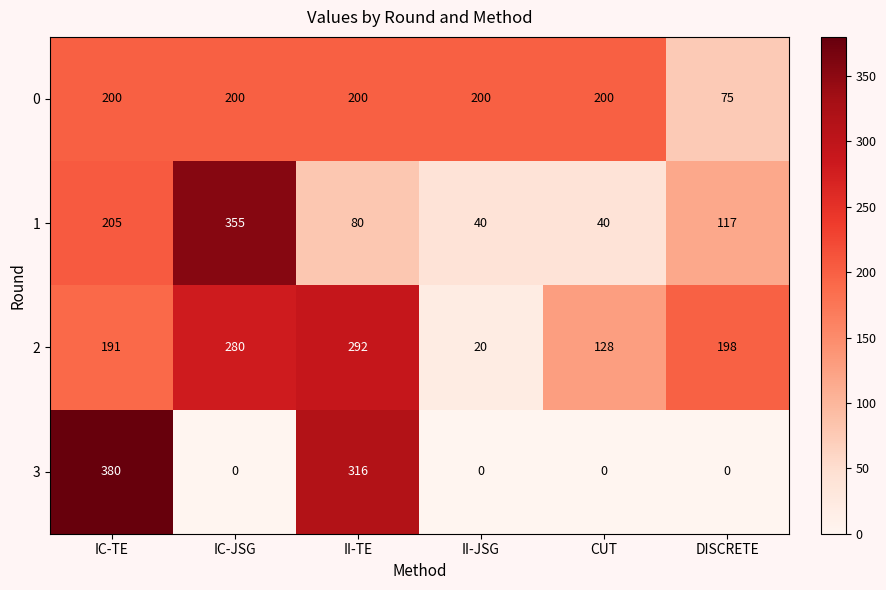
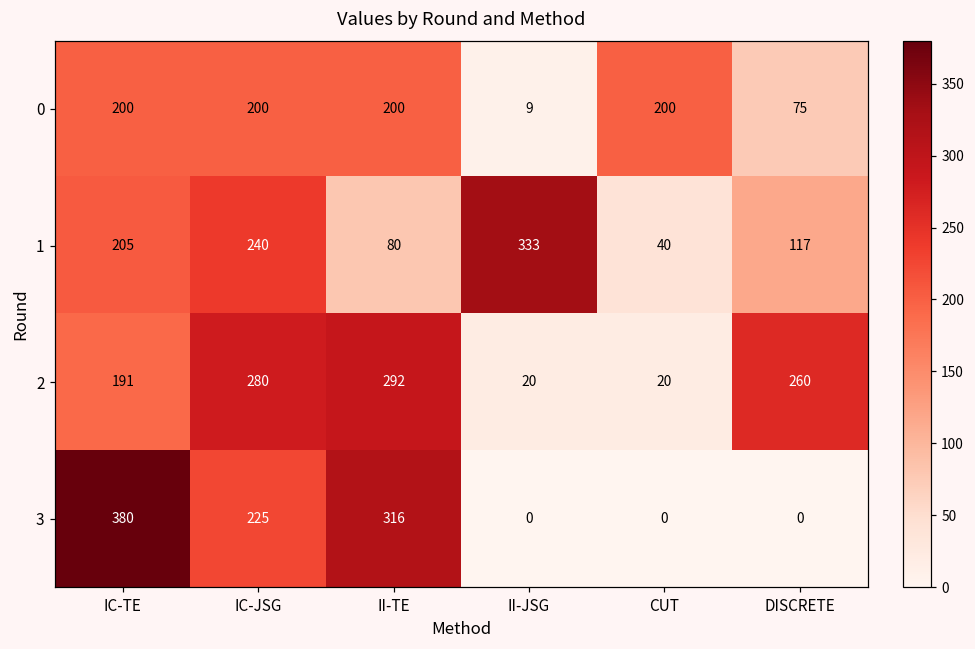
0, II-JSG: 200 -> 9
1, IC-JSG: 355 -> 240
1, II-JSG: 40 -> 333
2, CUT: 128 -> 20
2, DISCRETE: 198 -> 260
3, IC-JSG: 0 -> 225
